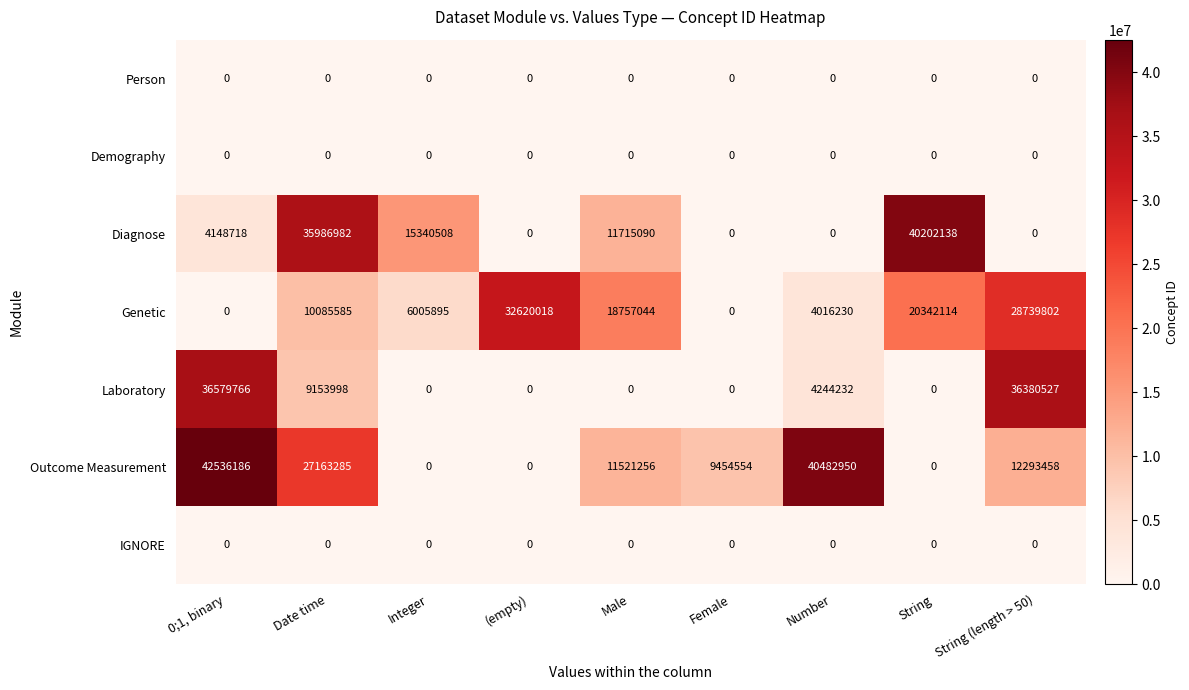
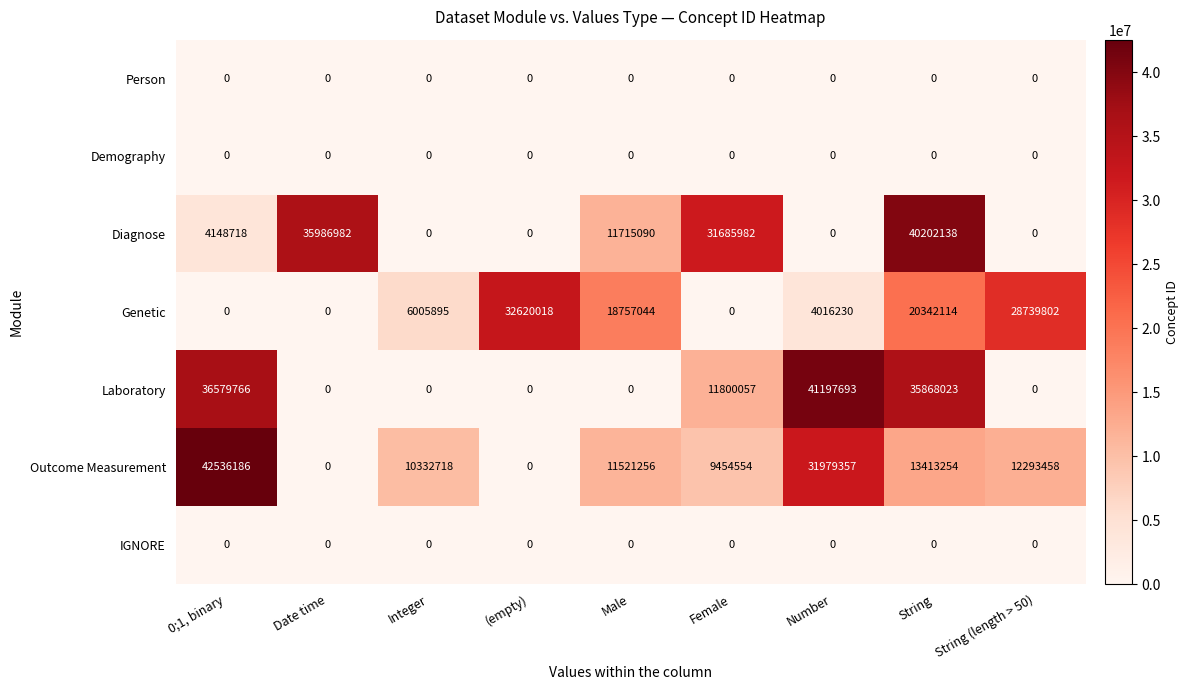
Diagnose, Integer: 15340508 -> 0
Diagnose, Female: 0 -> 31685982
Genetic, Date time: 10085585 -> 0
Laboratory, Date time: 9153998 -> 0
Laboratory, Female: 0 -> 11800057
Laboratory, Number: 4244232 -> 41197693
Laboratory, String: 0 -> 35868023
Laboratory, String (length > 50): 36380527 -> 0
Outcome Measurement, Date time: 27163285 -> 0
Outcome Measurement, Integer: 0 -> 10332718
Outcome Measurement, Number: 40482950 -> 31979357
Outcome Measurement, String: 0 -> 13413254
